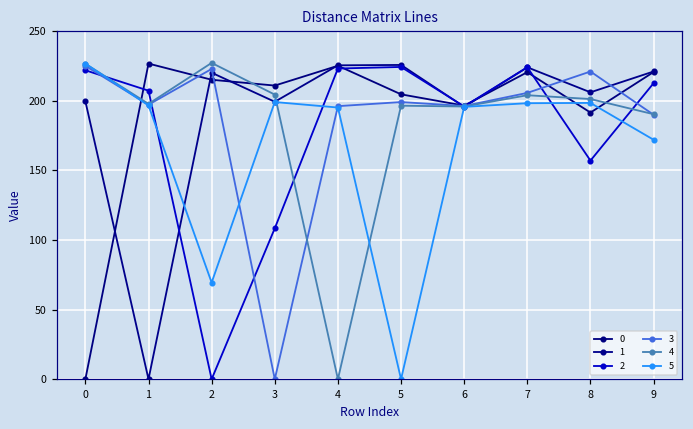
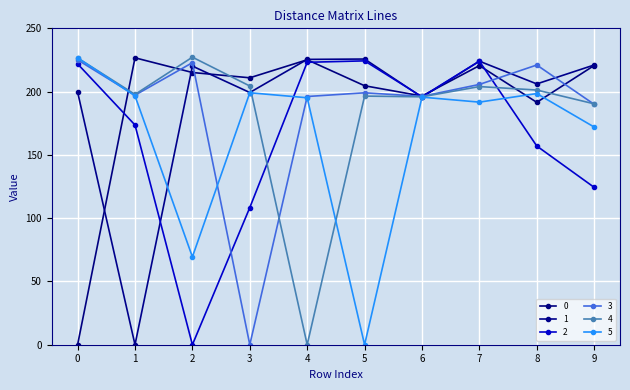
2, 1: 207 -> 174
5, 7: 198 -> 192
2, 9: 213 -> 124
